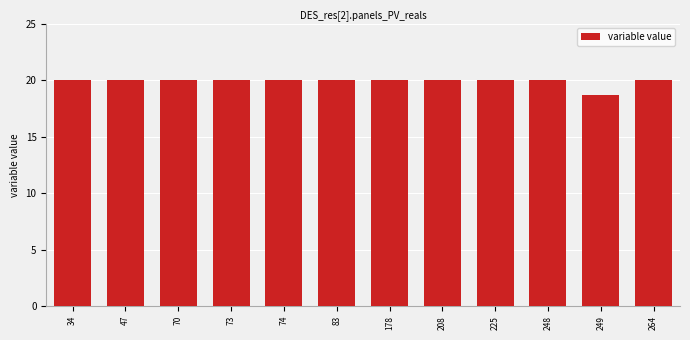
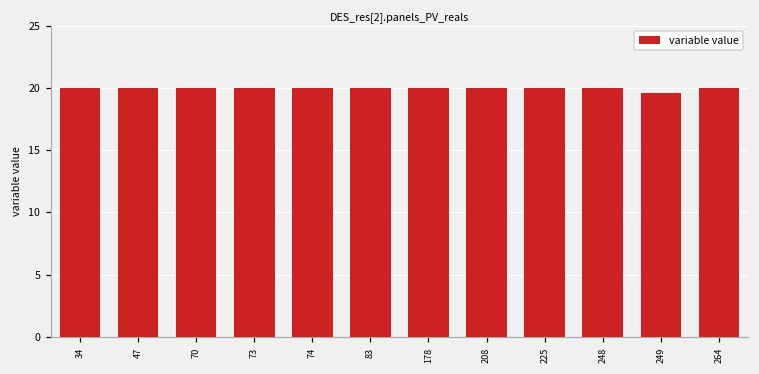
249: 18.6 -> 19.6
